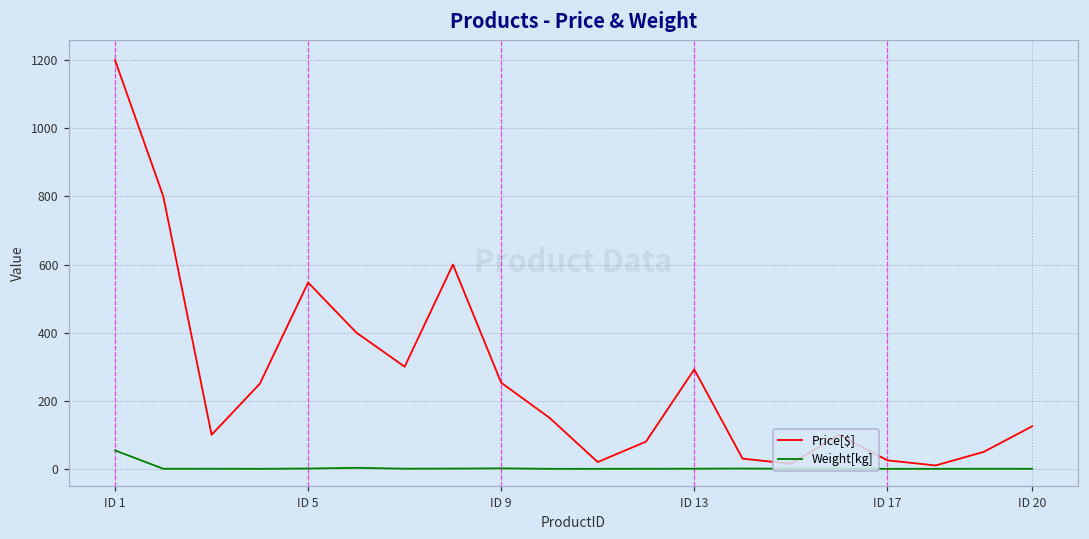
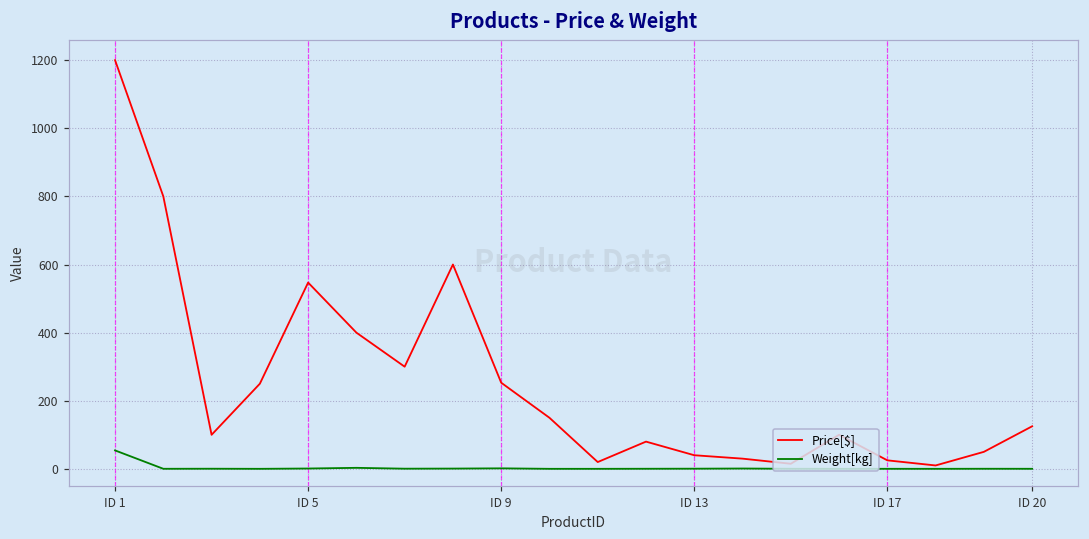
Price[$], ID 13: 290 -> 40
